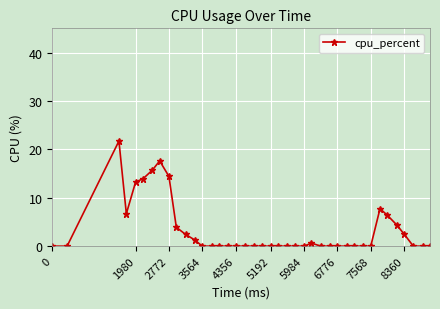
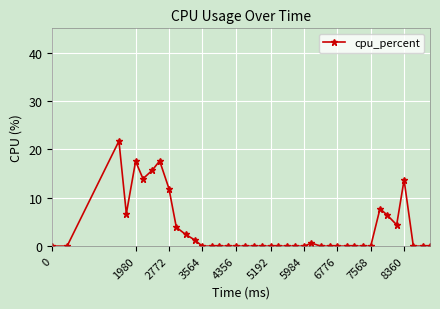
1980: 13 -> 18
2772: 14 -> 12
8360: 3 -> 14
